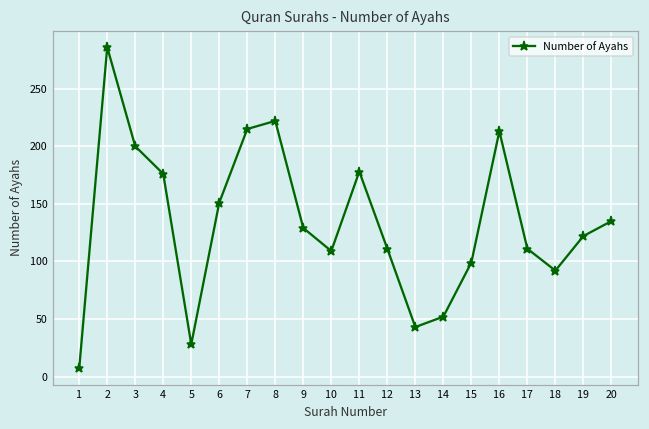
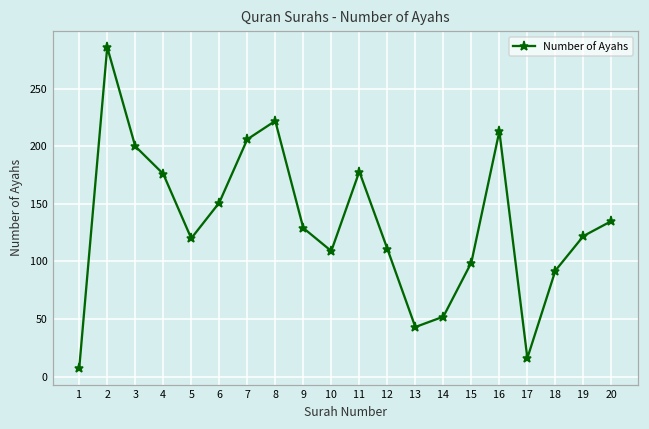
5: 28 -> 120
7: 215 -> 206
17: 111 -> 16
